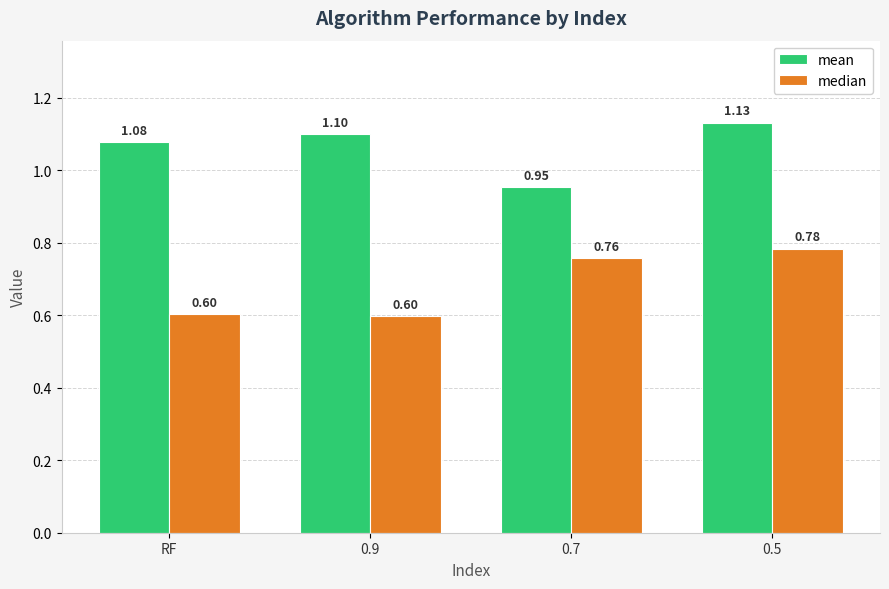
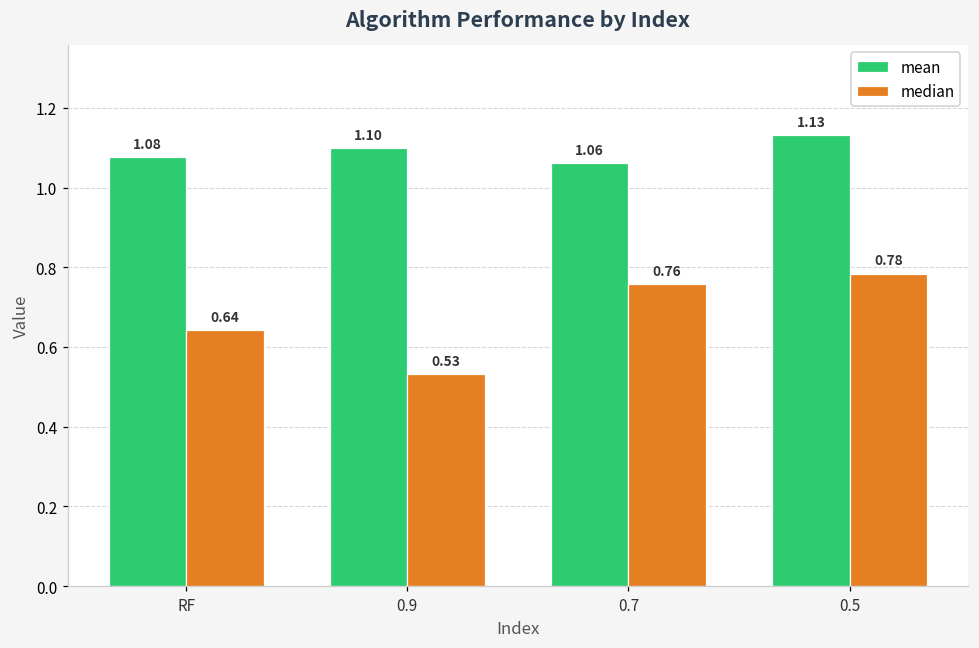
median, RF: 0.60 -> 0.64
median, 0.9: 0.60 -> 0.53
mean, 0.7: 0.95 -> 1.06
